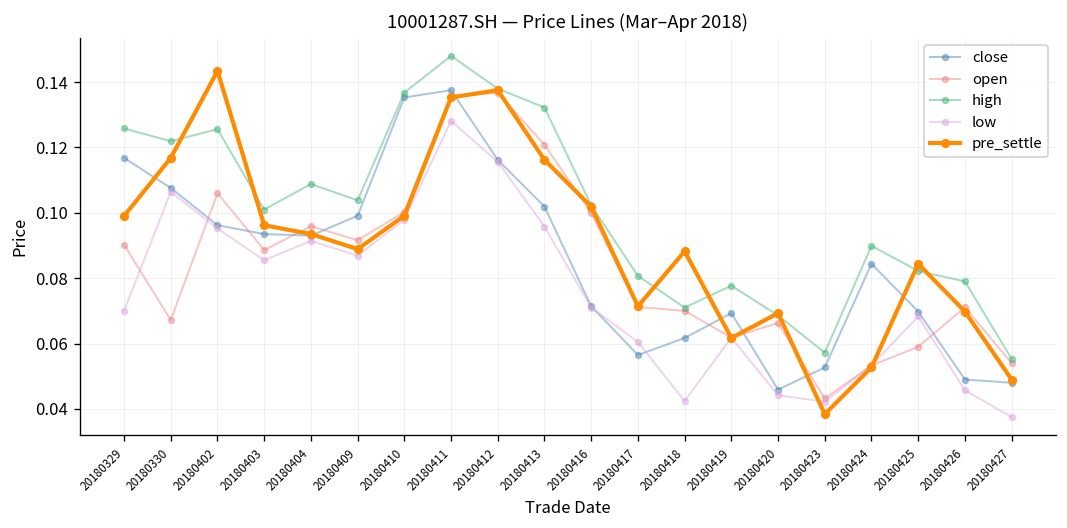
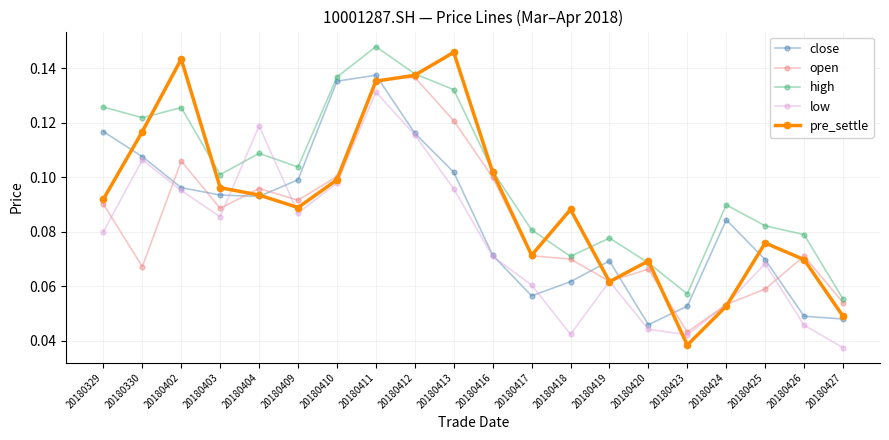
low, 20180329: 0.07 -> 0.08
pre_settle, 20180329: 0.099 -> 0.092
low, 20180404: 0.091 -> 0.119
low, 20180411: 0.128 -> 0.131
pre_settle, 20180413: 0.116 -> 0.146
pre_settle, 20180425: 0.084 -> 0.076
